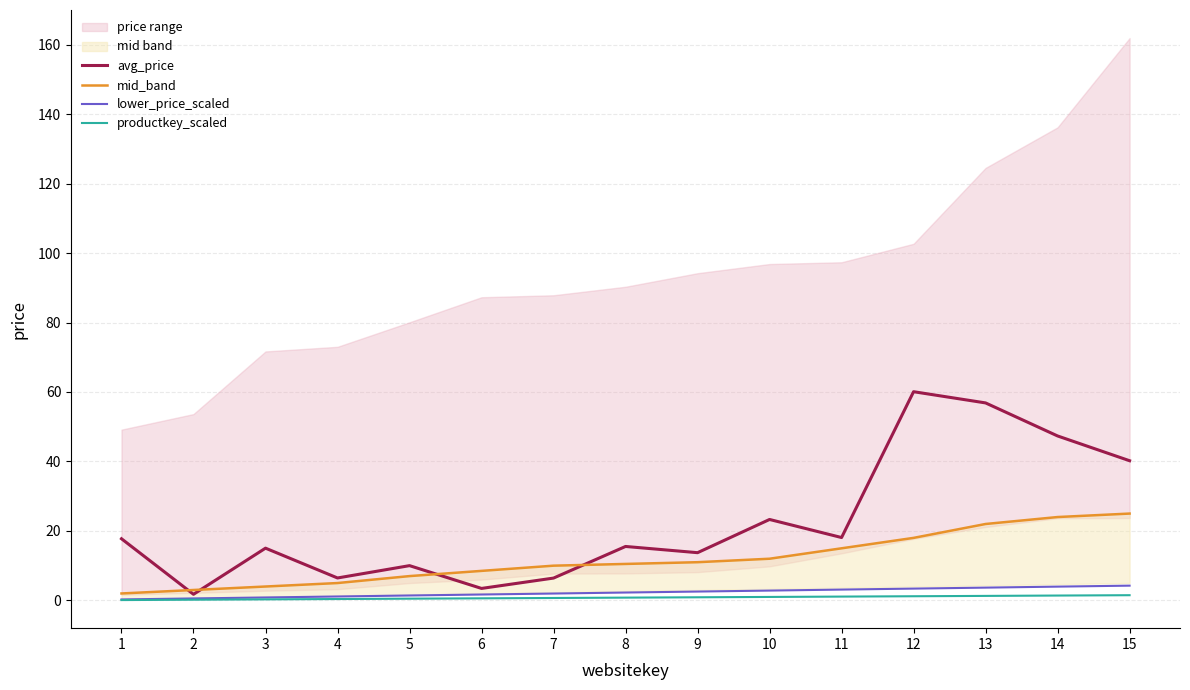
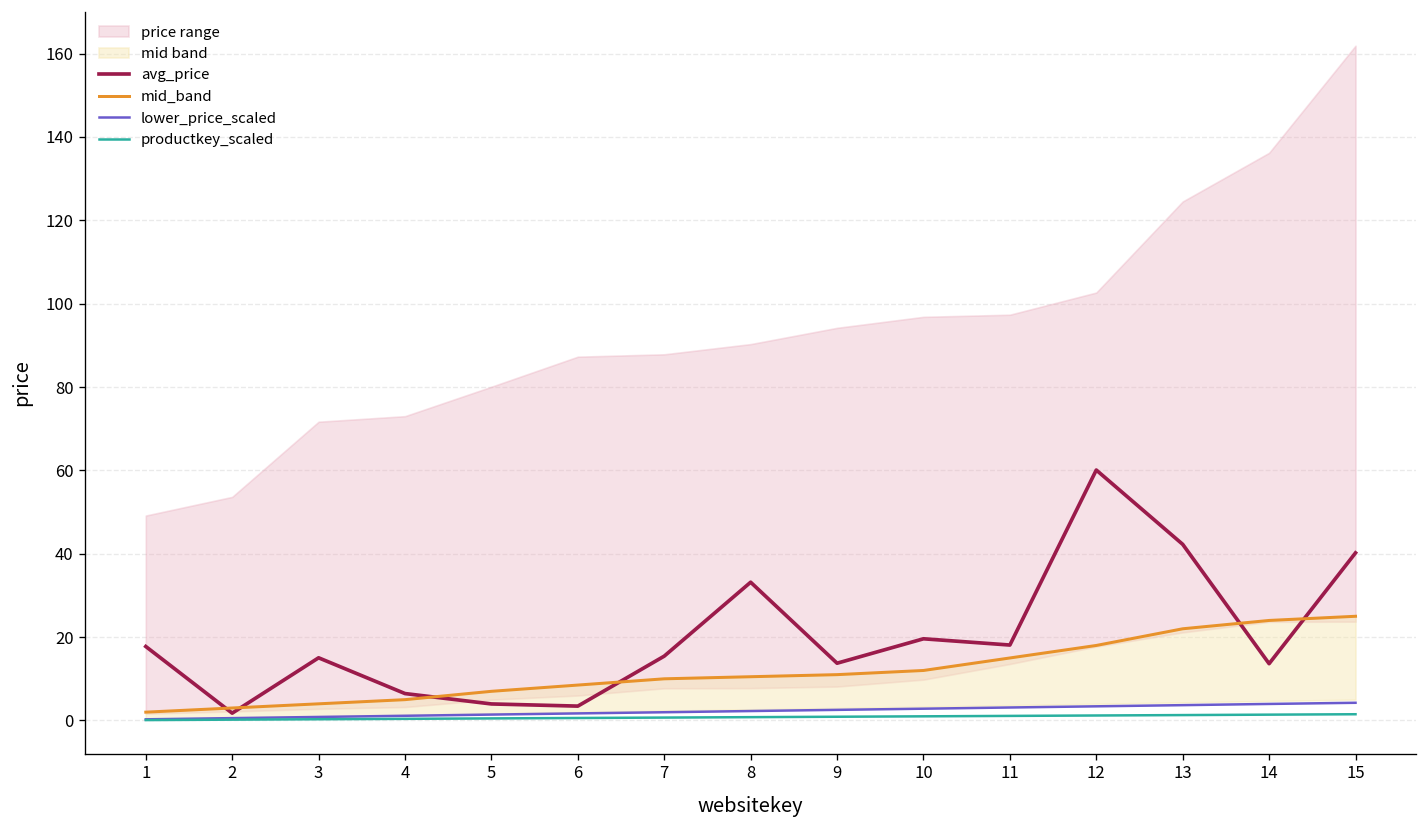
avg_price, 5: 10 -> 4
avg_price, 7: 6 -> 15
avg_price, 8: 16 -> 33
avg_price, 10: 23 -> 20
avg_price, 13: 57 -> 42
avg_price, 14: 47 -> 14
